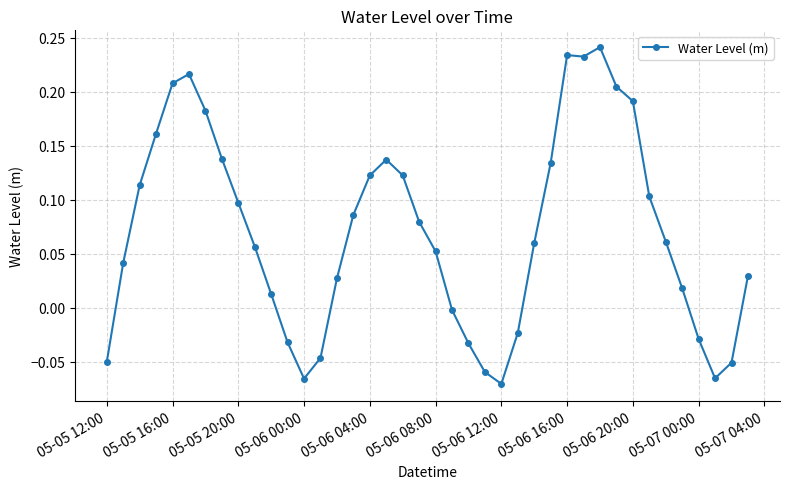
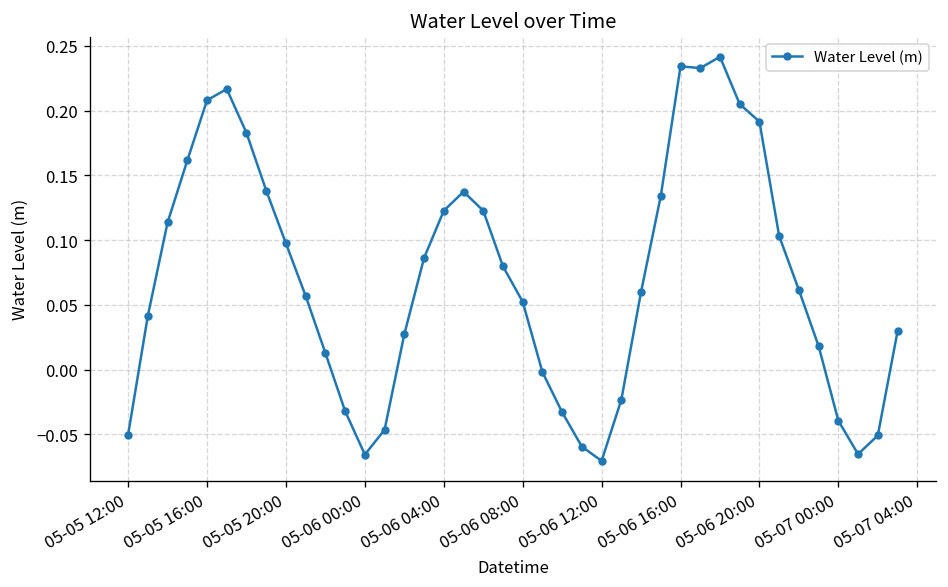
05-07 00:00: -0.029 -> -0.040
